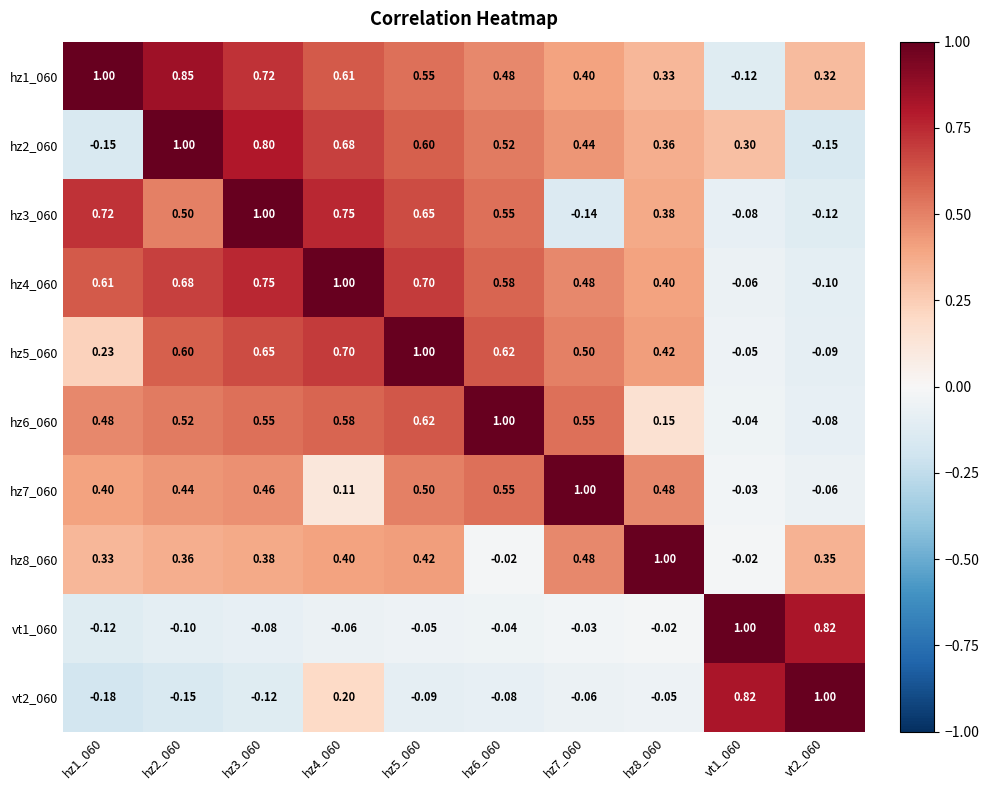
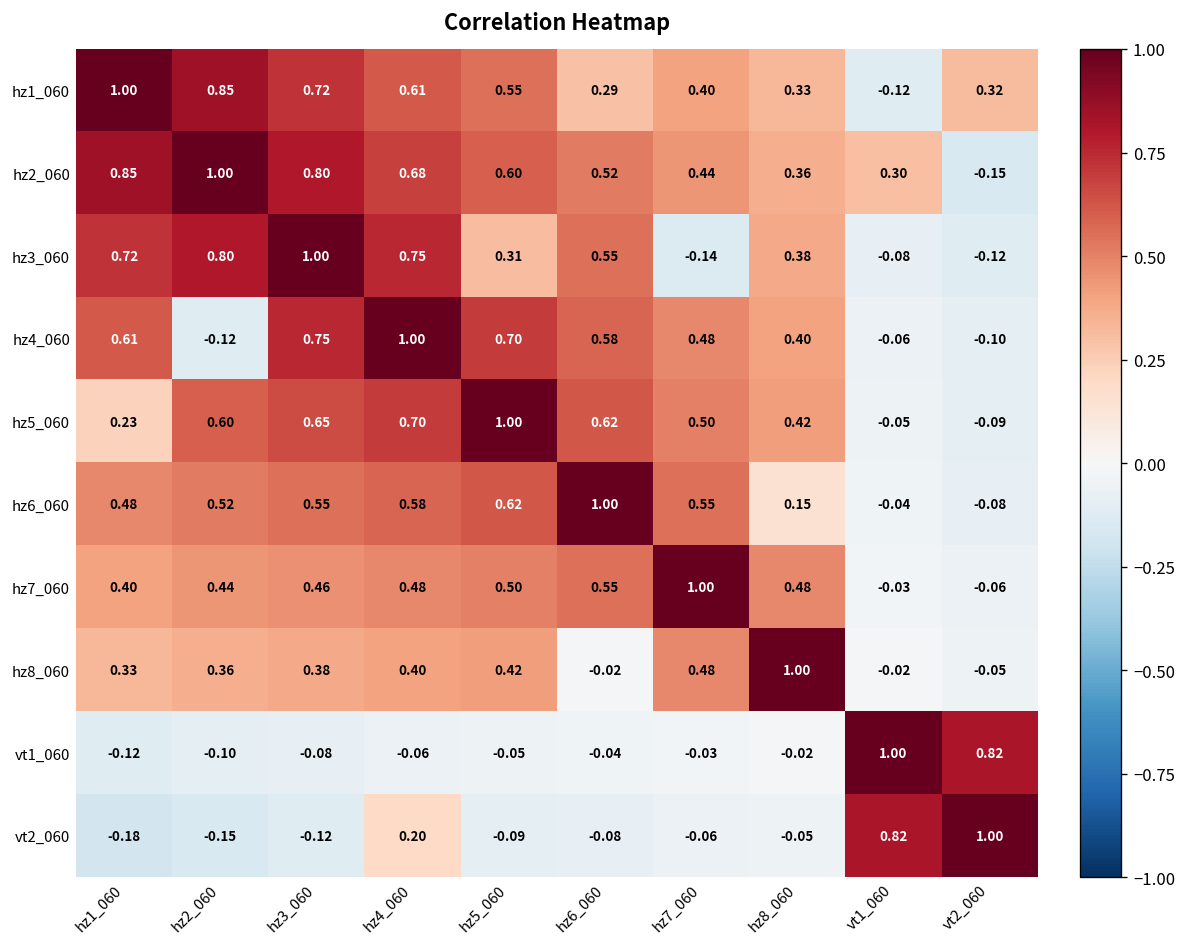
hz1_060, hz6_060: 0.48 -> 0.29
hz2_060, hz1_060: -0.15 -> 0.85
hz3_060, hz2_060: 0.50 -> 0.80
hz3_060, hz5_060: 0.65 -> 0.31
hz4_060, hz2_060: 0.68 -> -0.12
hz7_060, hz4_060: 0.11 -> 0.48
hz8_060, vt2_060: 0.35 -> -0.05
